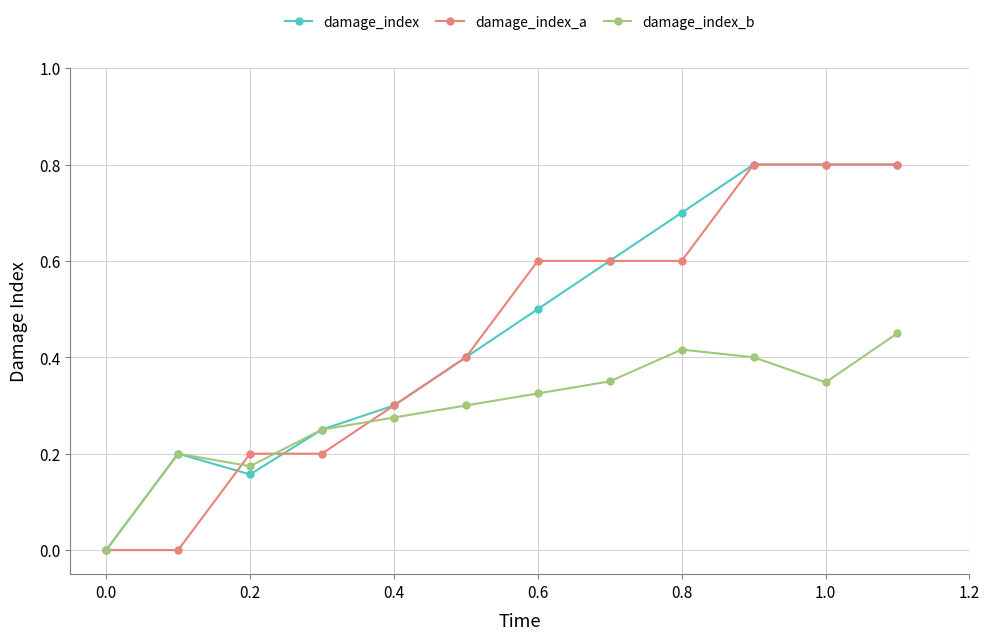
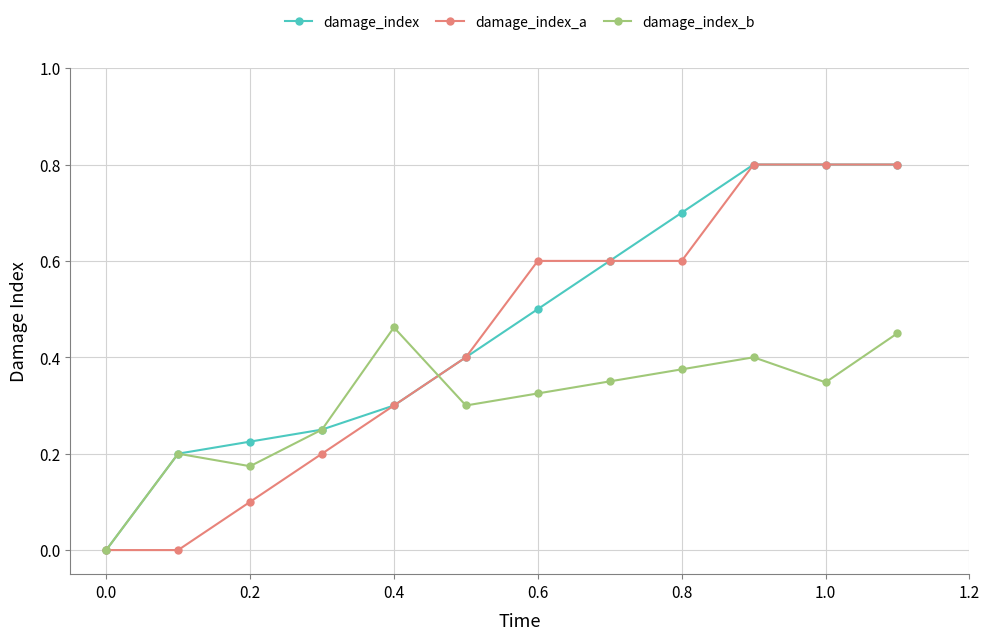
damage_index, 0.2: 0.16 -> 0.23
damage_index_a, 0.2: 0.2 -> 0.1
damage_index_b, 0.4: 0.28 -> 0.46
damage_index_b, 0.8: 0.42 -> 0.38
